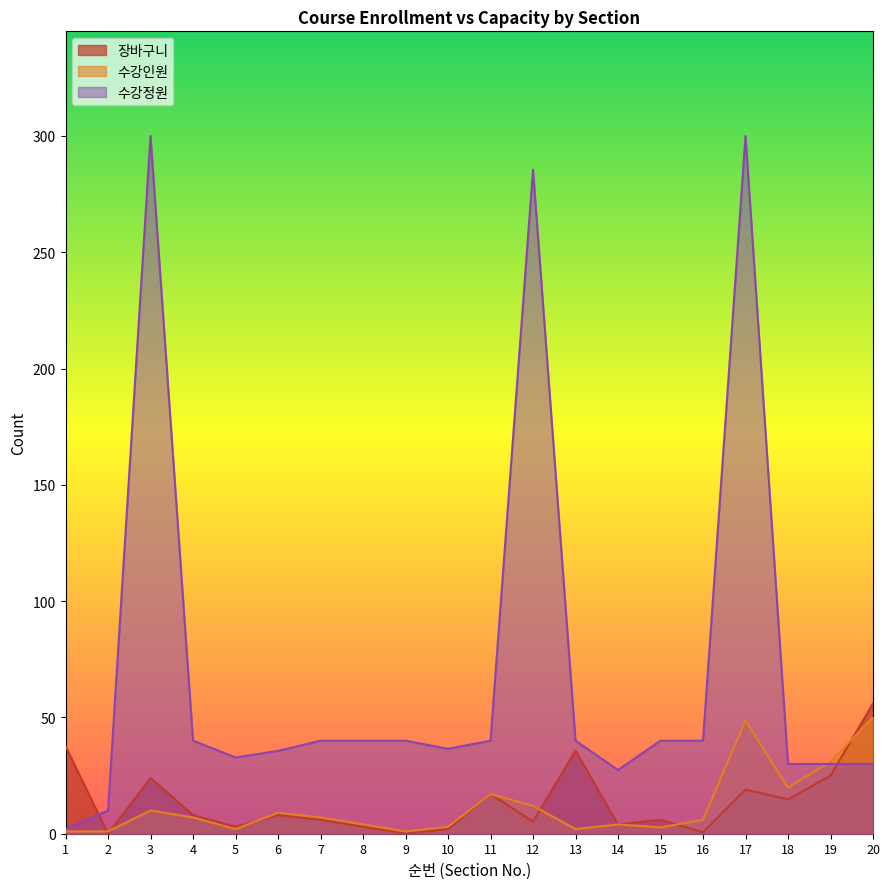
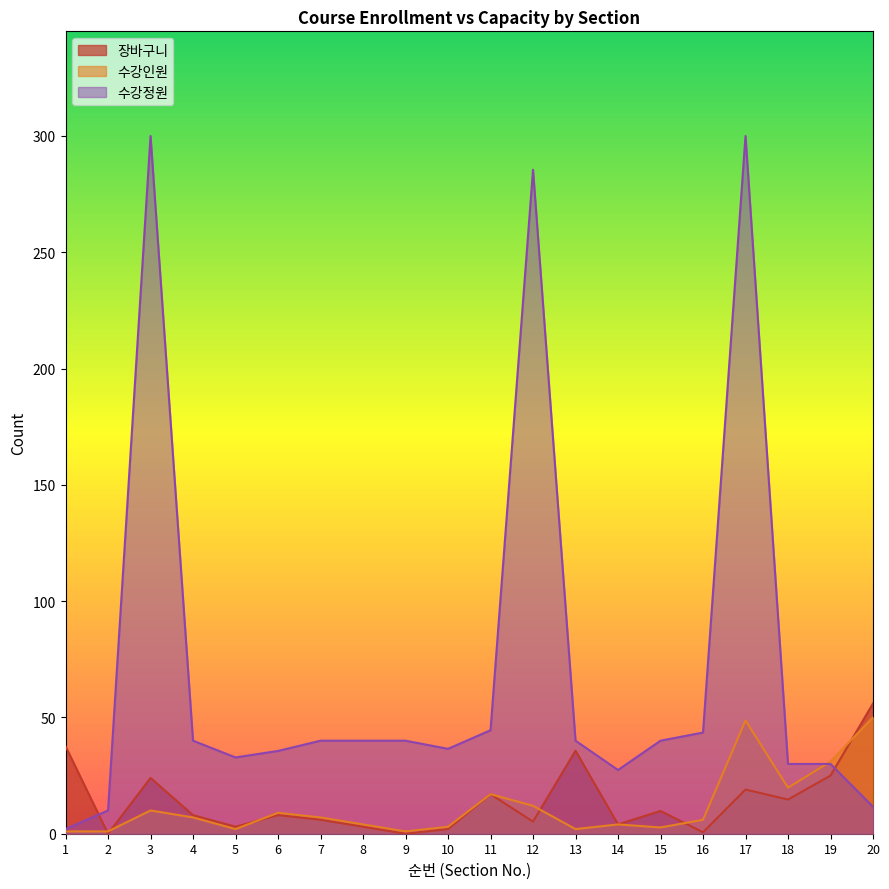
수강정원, 11: 40 -> 45
장바구니, 15: 6 -> 10
수강정원, 16: 40 -> 44
수강정원, 20: 30 -> 12
